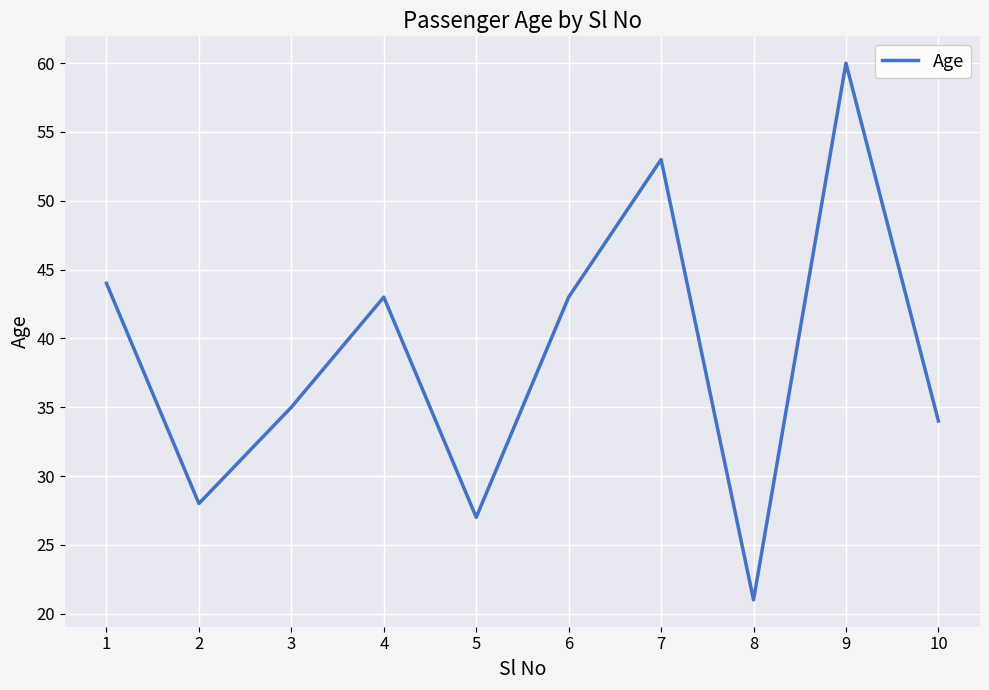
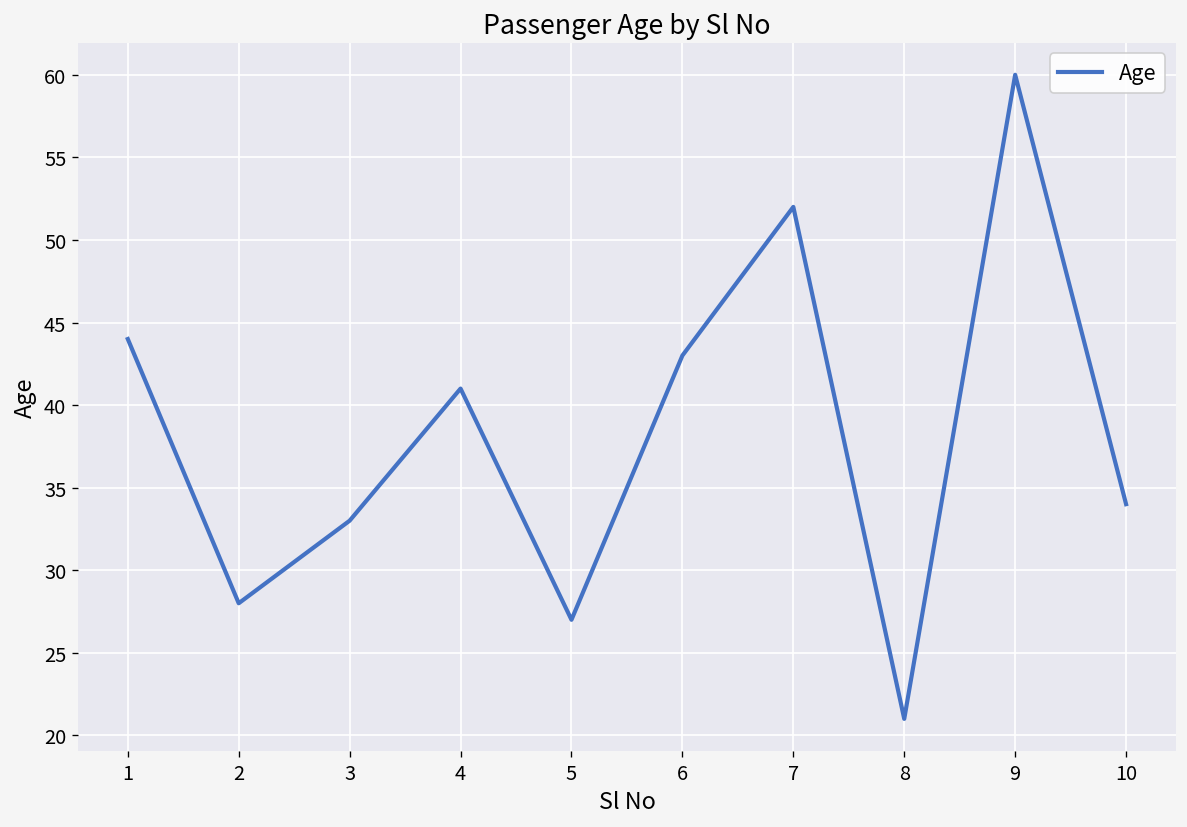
3: 35 -> 33
4: 43 -> 41
7: 53 -> 52
